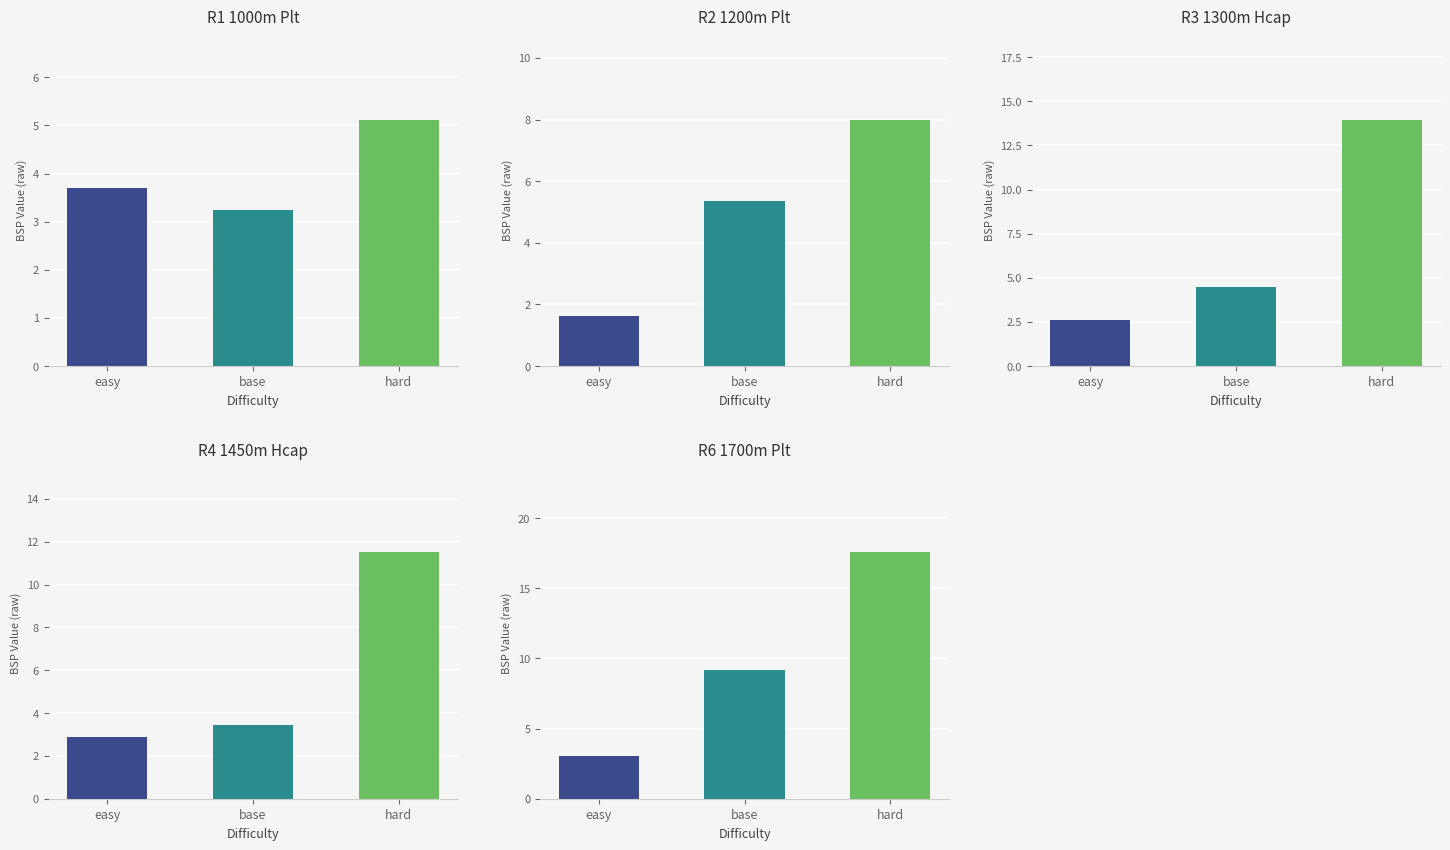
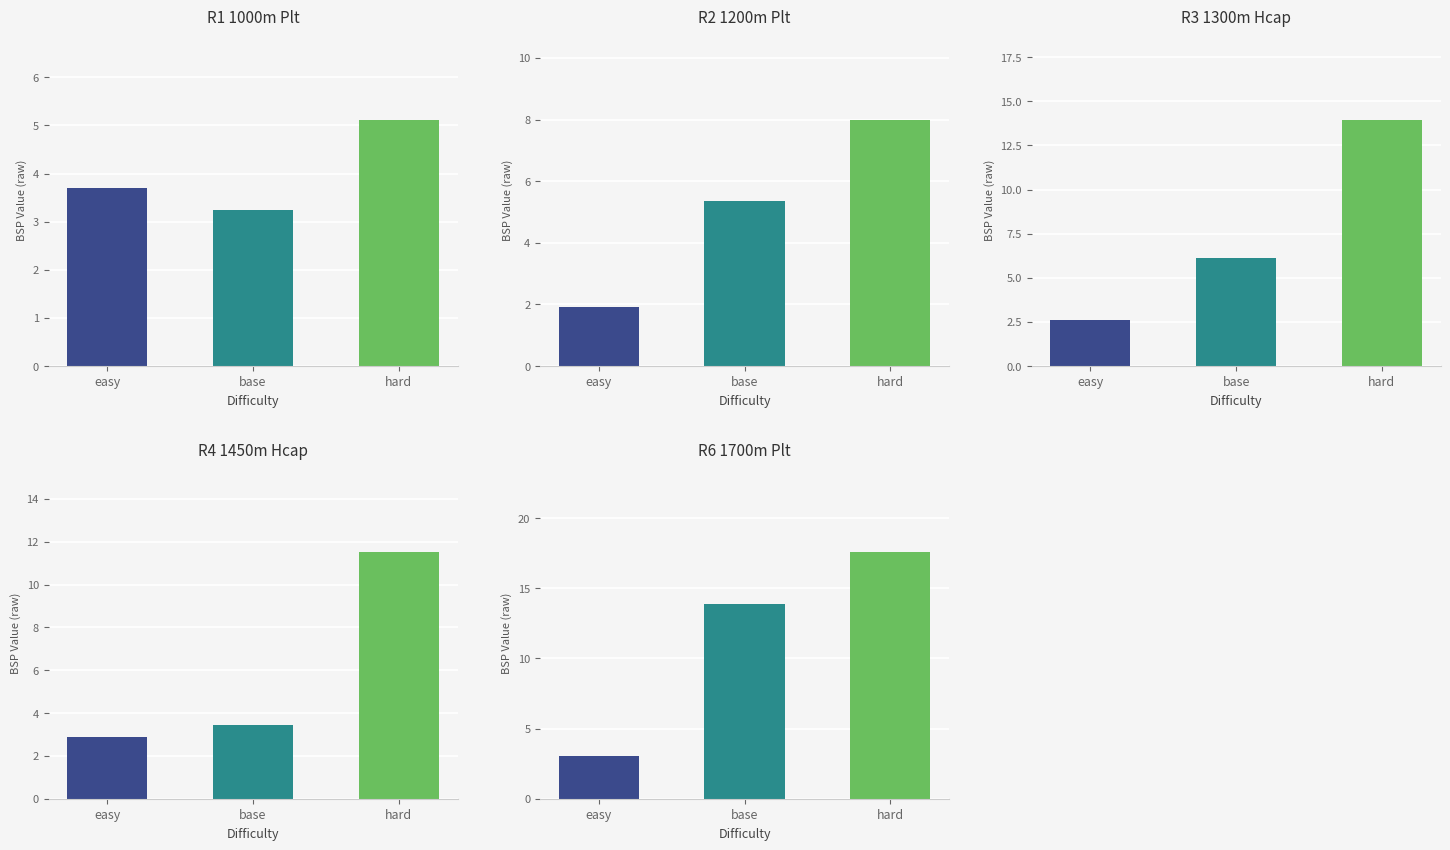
R2 1200m Plt, easy: 1.6 -> 1.9
R3 1300m Hcap, base: 4.5 -> 6.1
R6 1700m Plt, base: 9.2 -> 13.9
